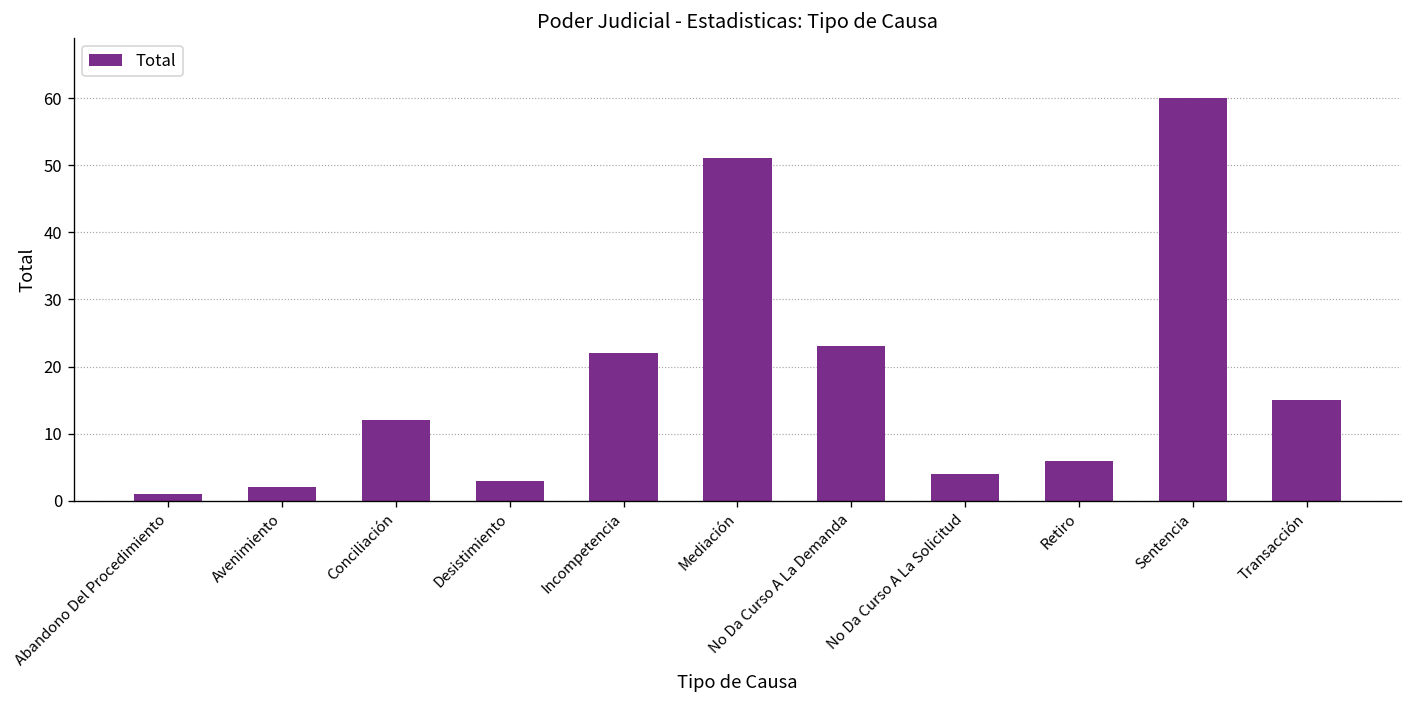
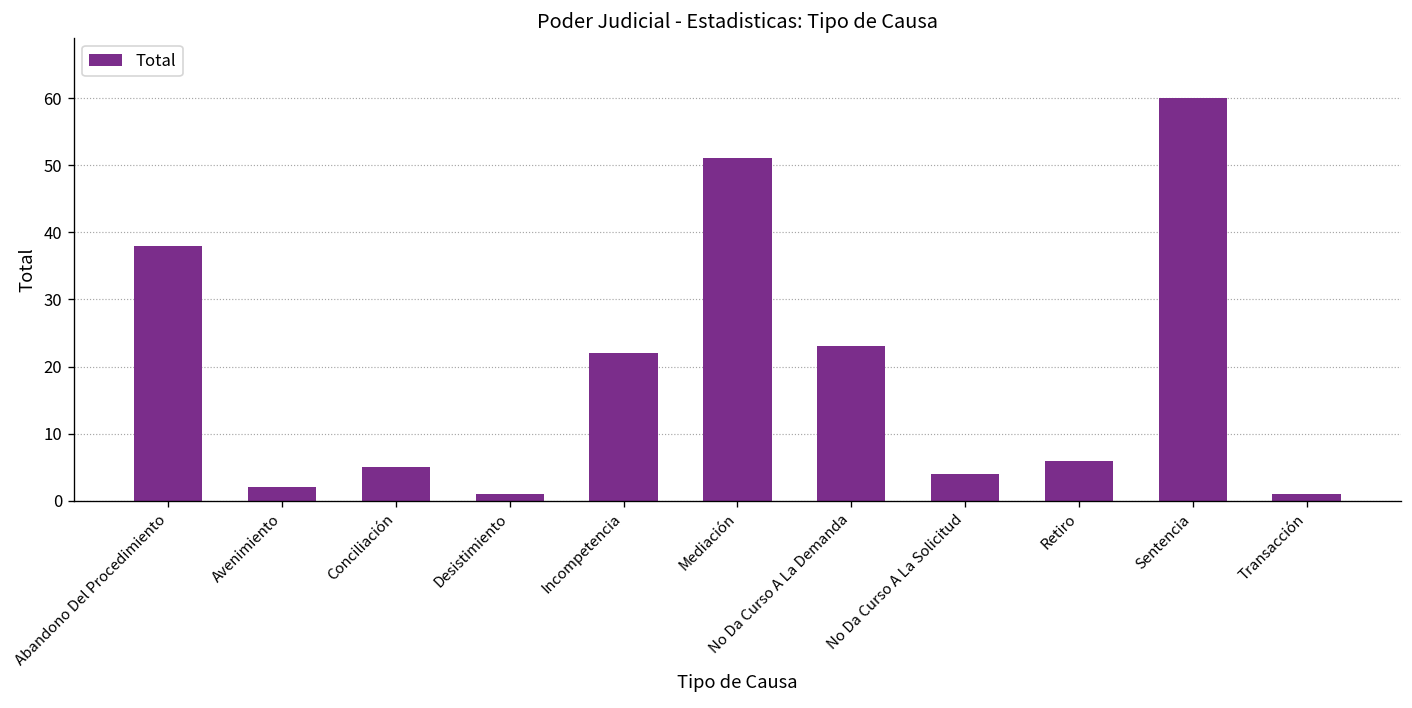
Abandono Del Procedimiento: 1 -> 38
Conciliación: 12 -> 5
Desistimiento: 3 -> 1
Transacción: 15 -> 1
